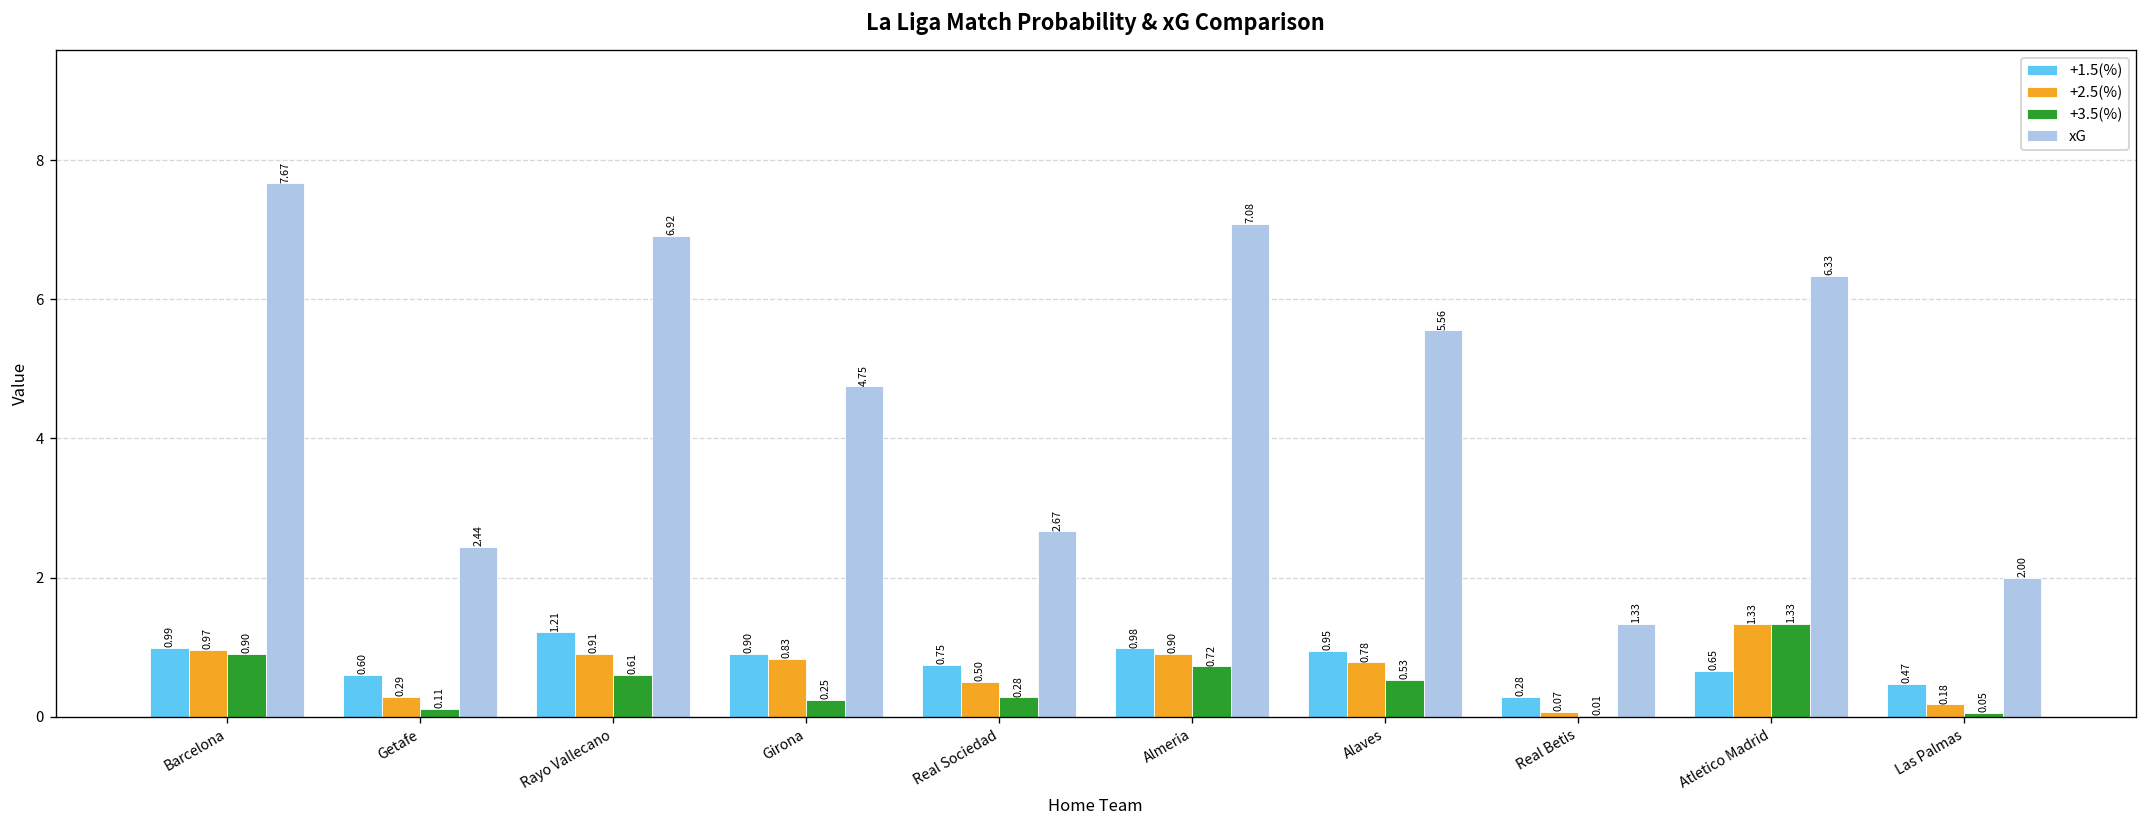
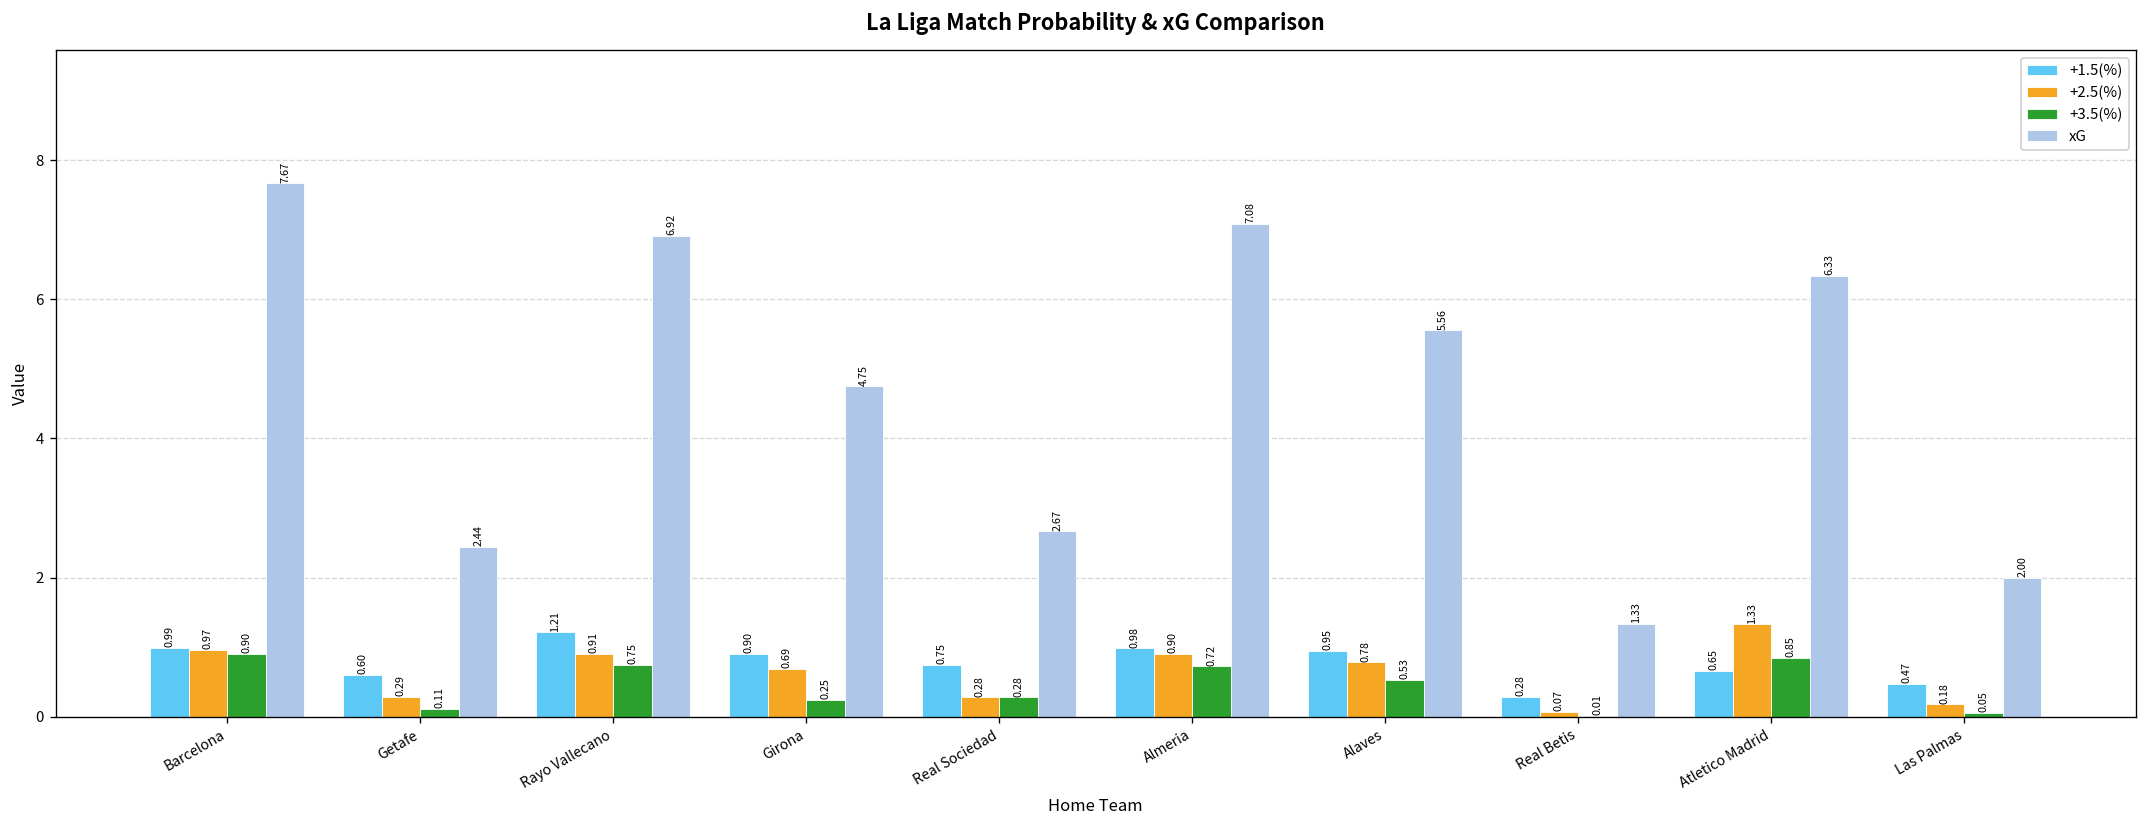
+3.5(%), Rayo Vallecano: 0.61 -> 0.75
+2.5(%), Girona: 0.83 -> 0.69
+2.5(%), Real Sociedad: 0.50 -> 0.28
+3.5(%), Atletico Madrid: 1.33 -> 0.85
